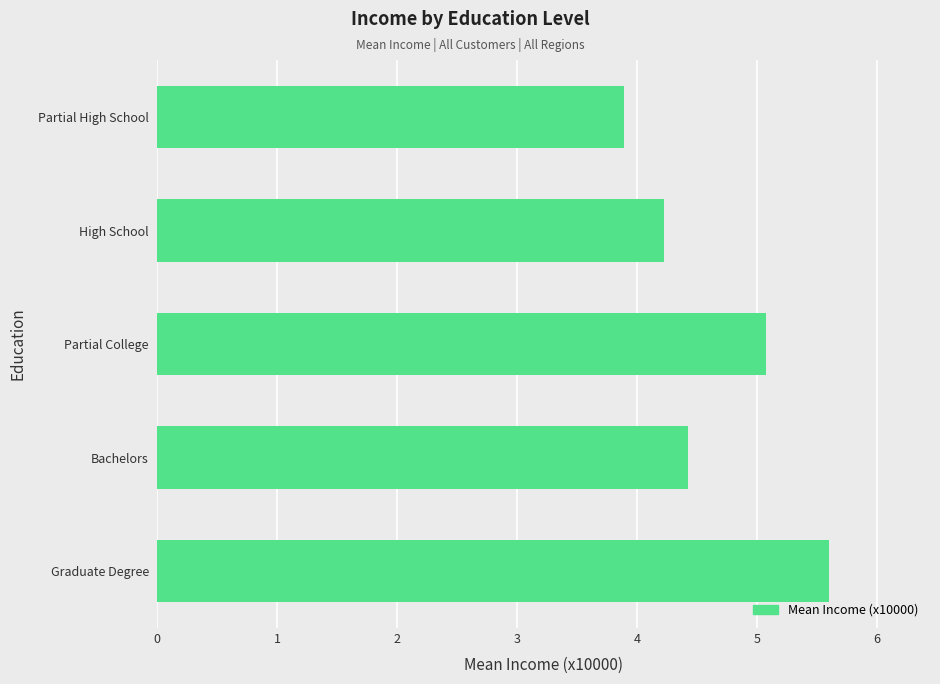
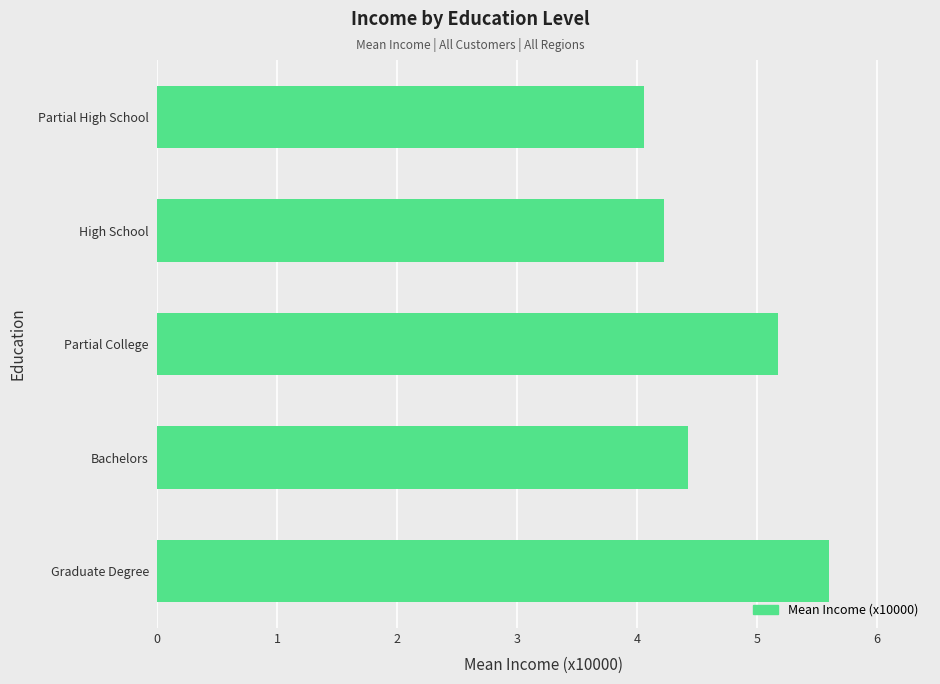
Partial High School: 3.89 -> 4.06
Partial College: 5.07 -> 5.17
